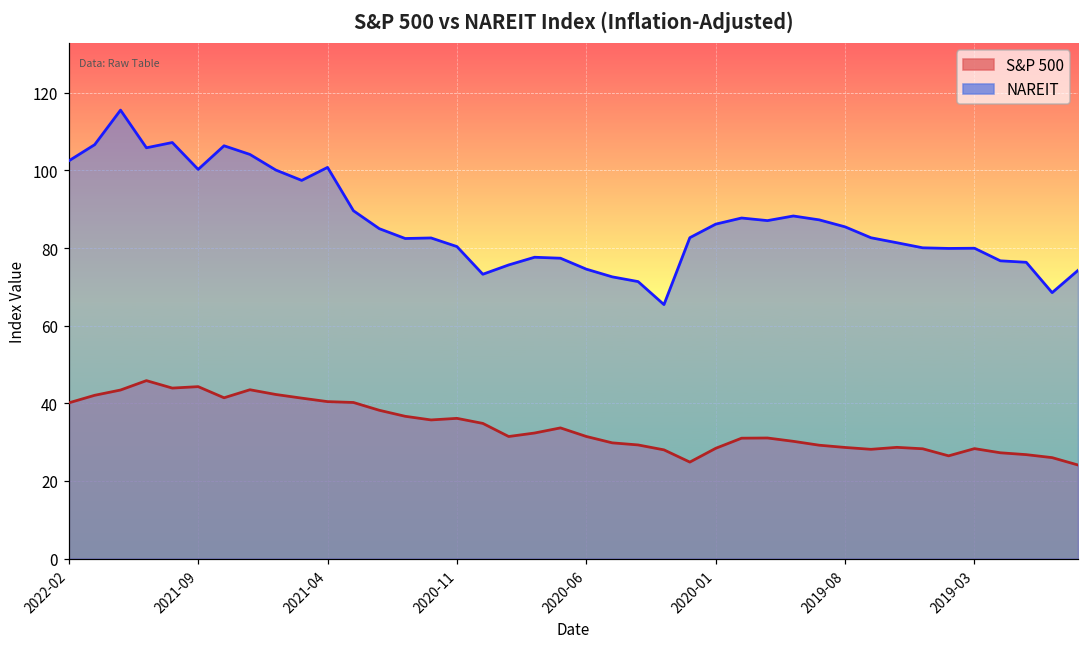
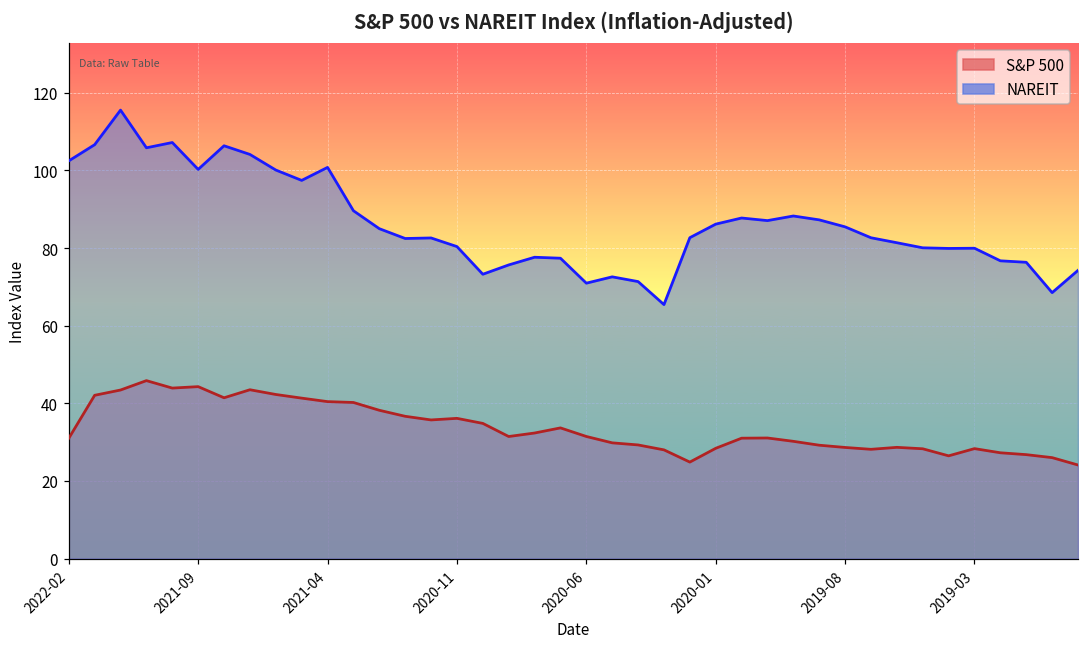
S&P 500, 2022-02: 40 -> 31
NAREIT, 2020-06: 75 -> 71
